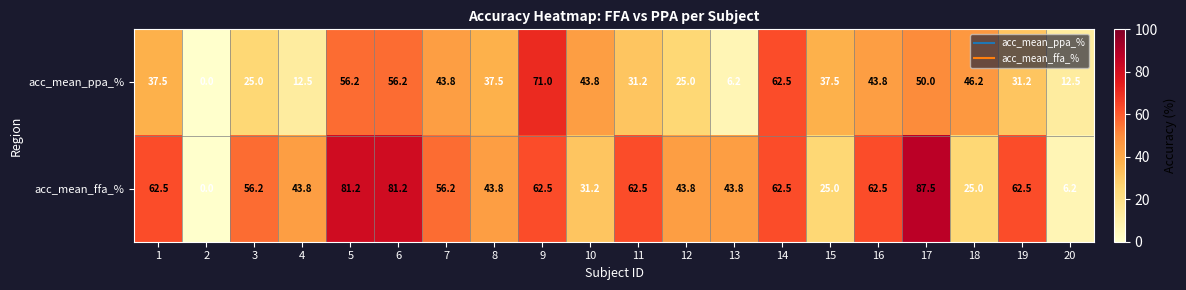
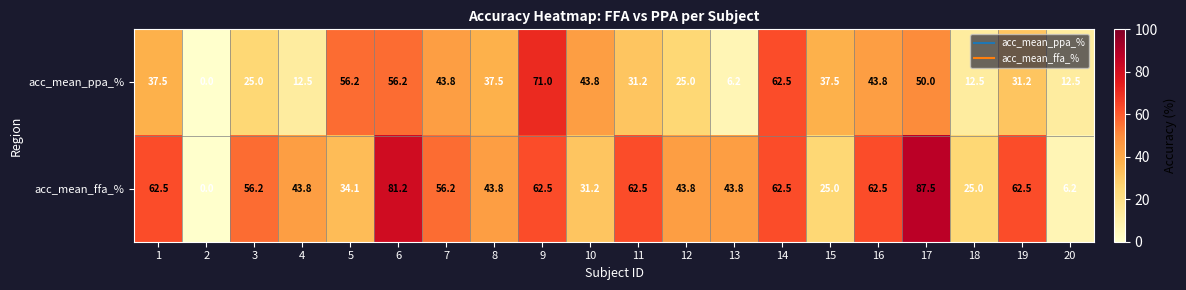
acc_mean_ppa_%, 18: 46.2 -> 12.5
acc_mean_ffa_%, 5: 81.2 -> 34.1
